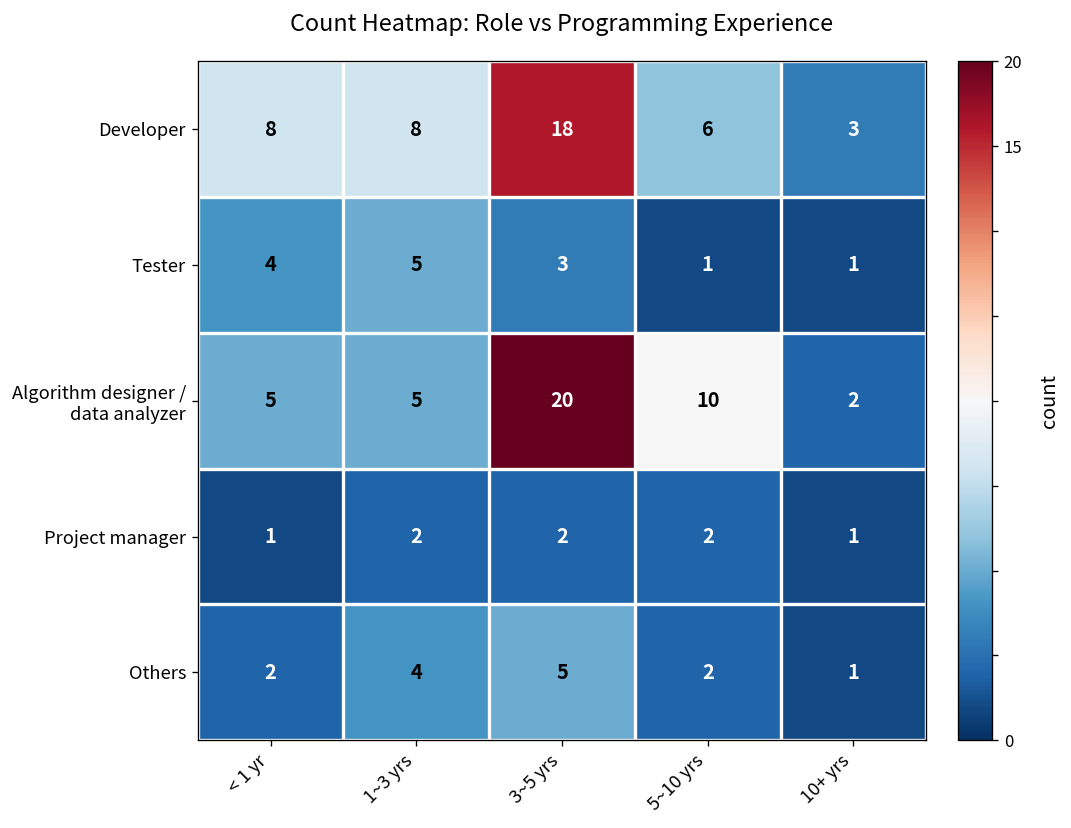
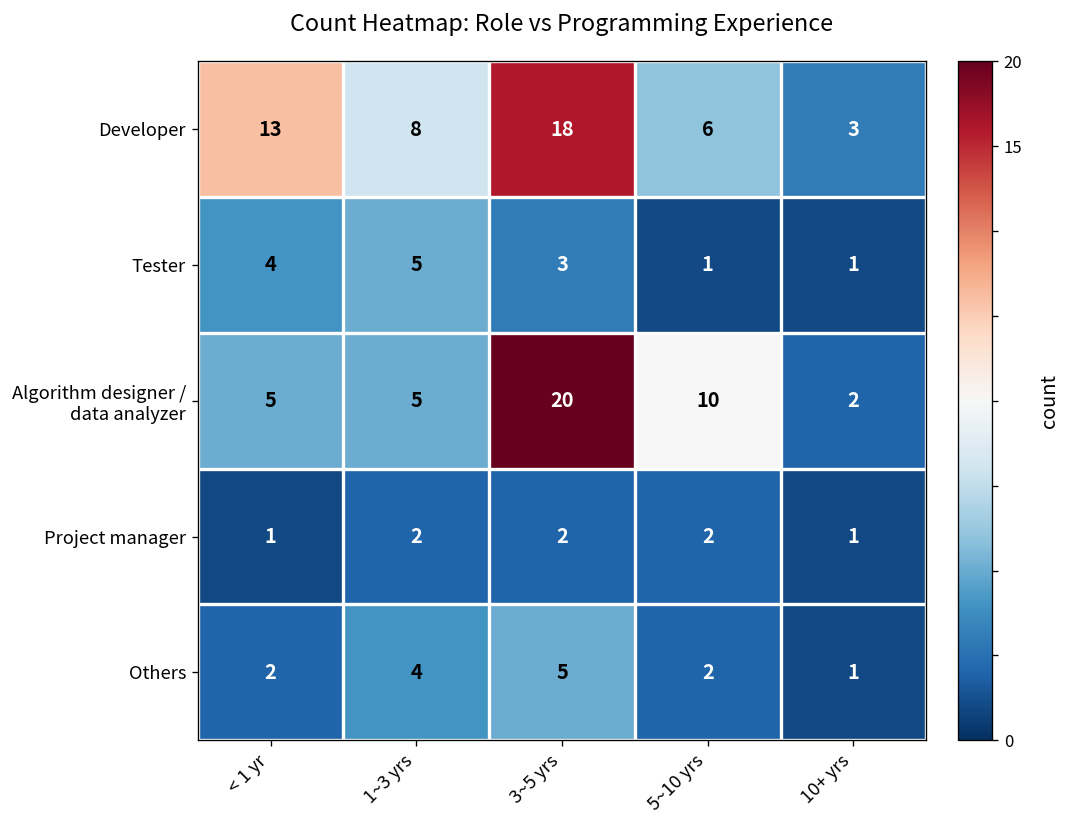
Developer, < 1 yr: 8 -> 13
